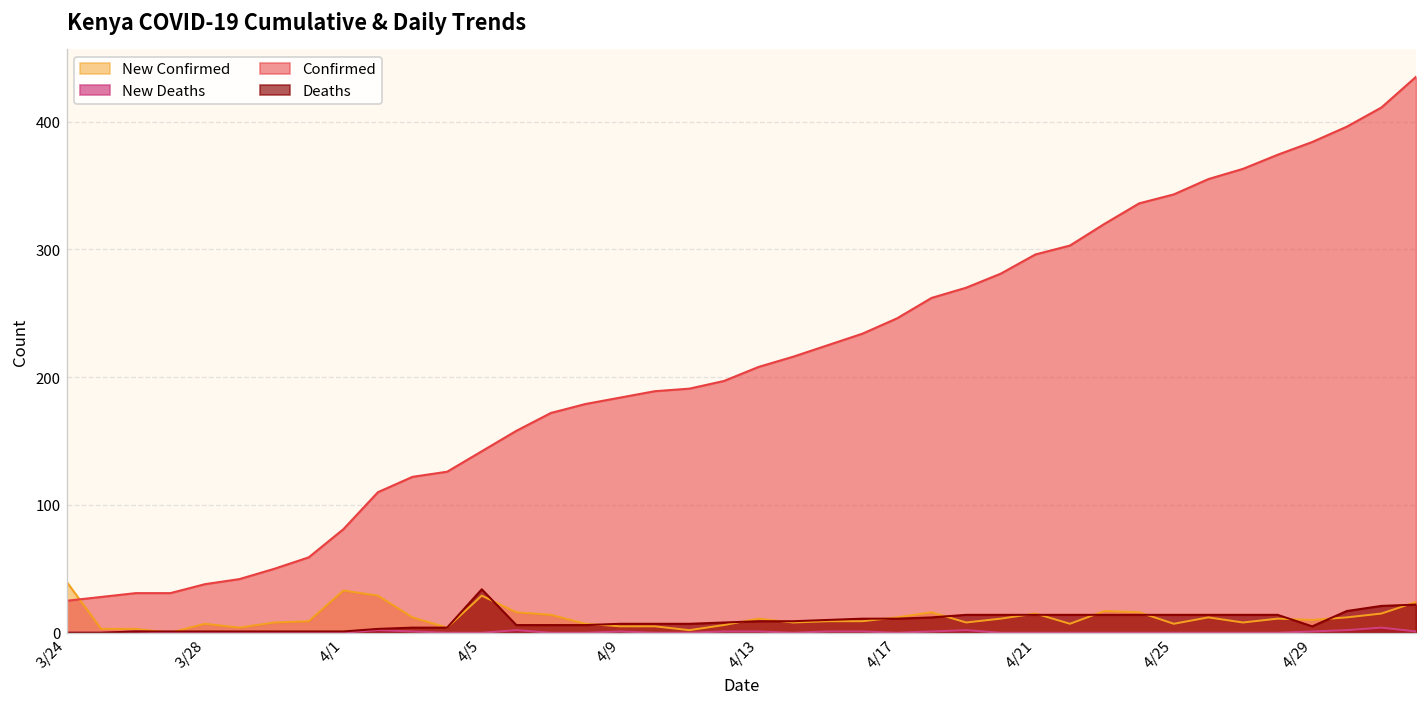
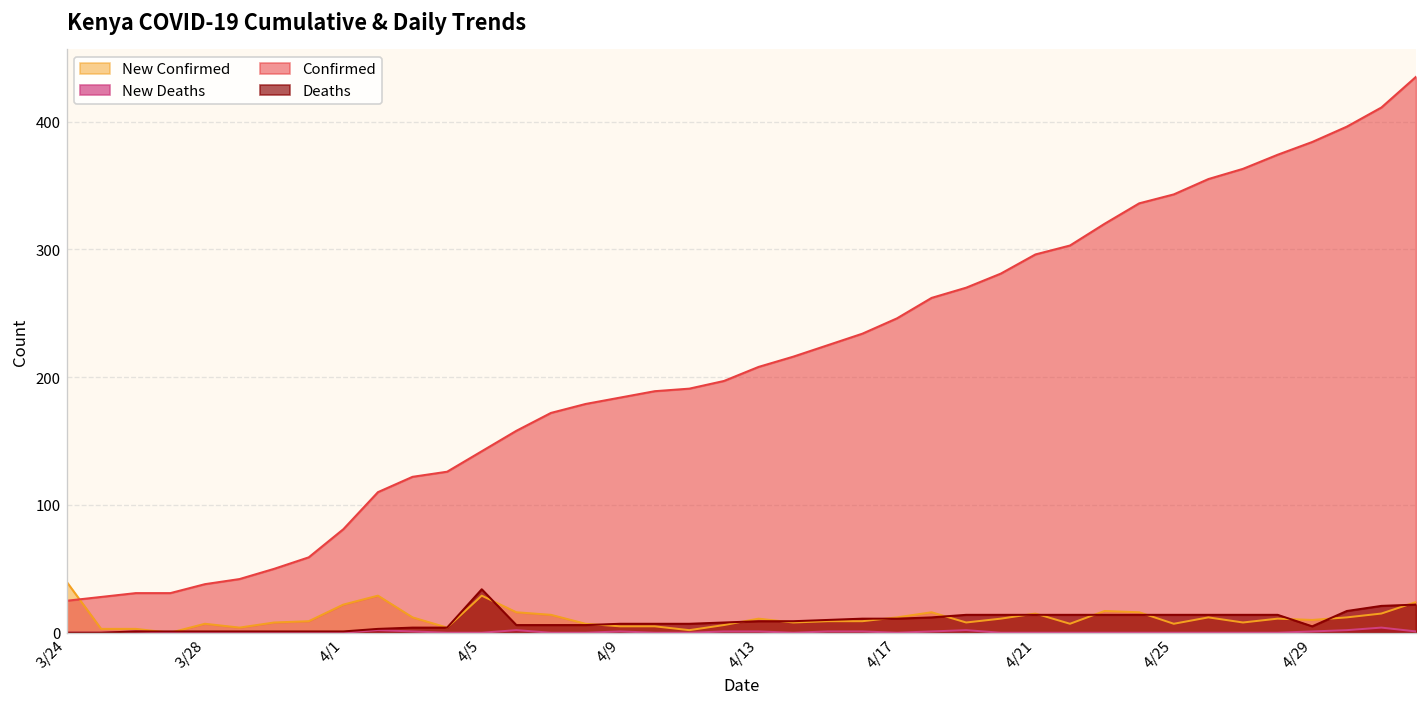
New Confirmed, 4/1: 33 -> 22
